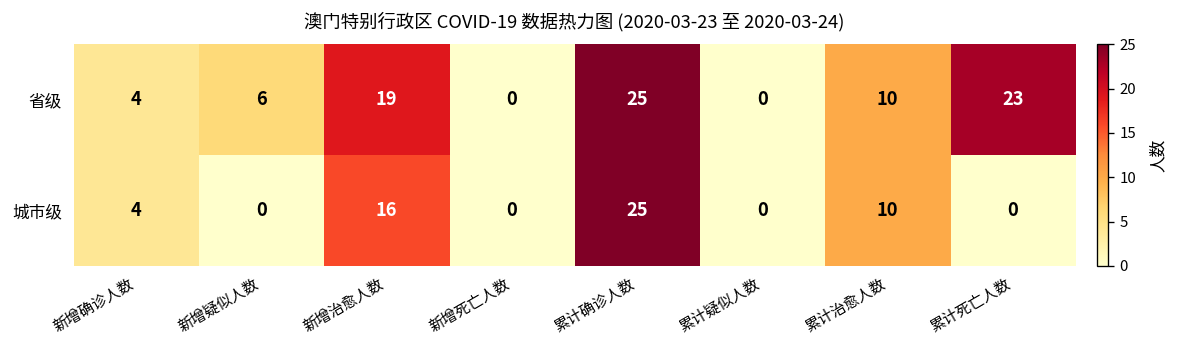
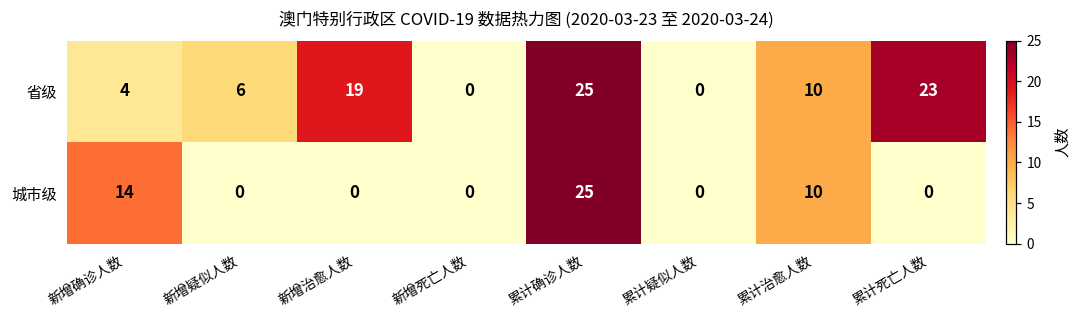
城市级, 新增确诊人数: 4 -> 14
城市级, 新增治愈人数: 16 -> 0
